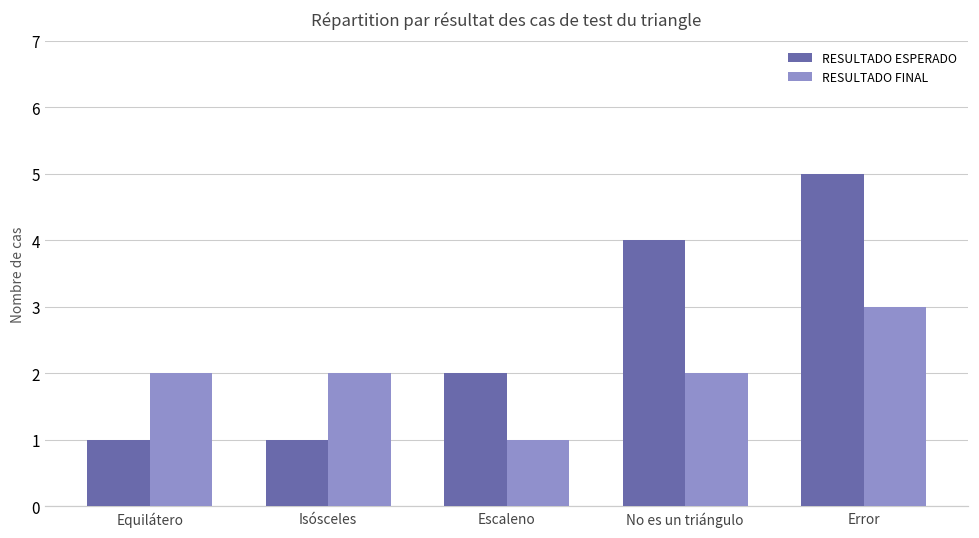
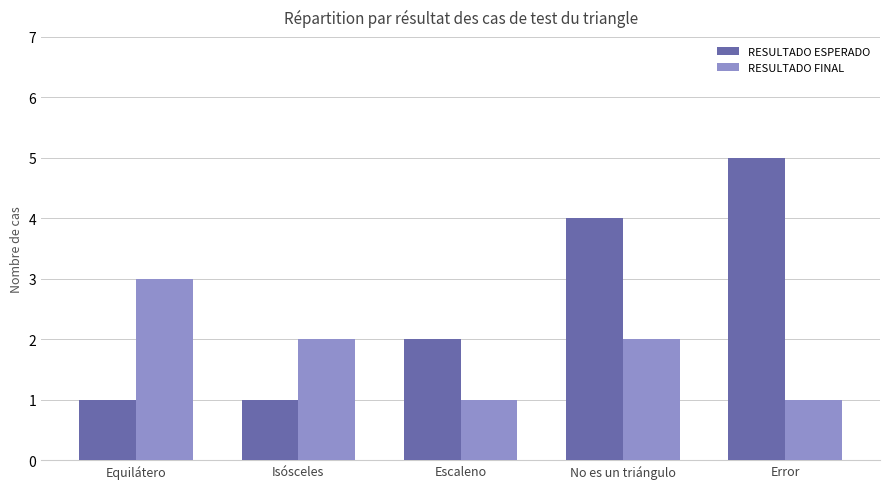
RESULTADO FINAL, Equilátero: 2 -> 3
RESULTADO FINAL, Error: 3 -> 1
